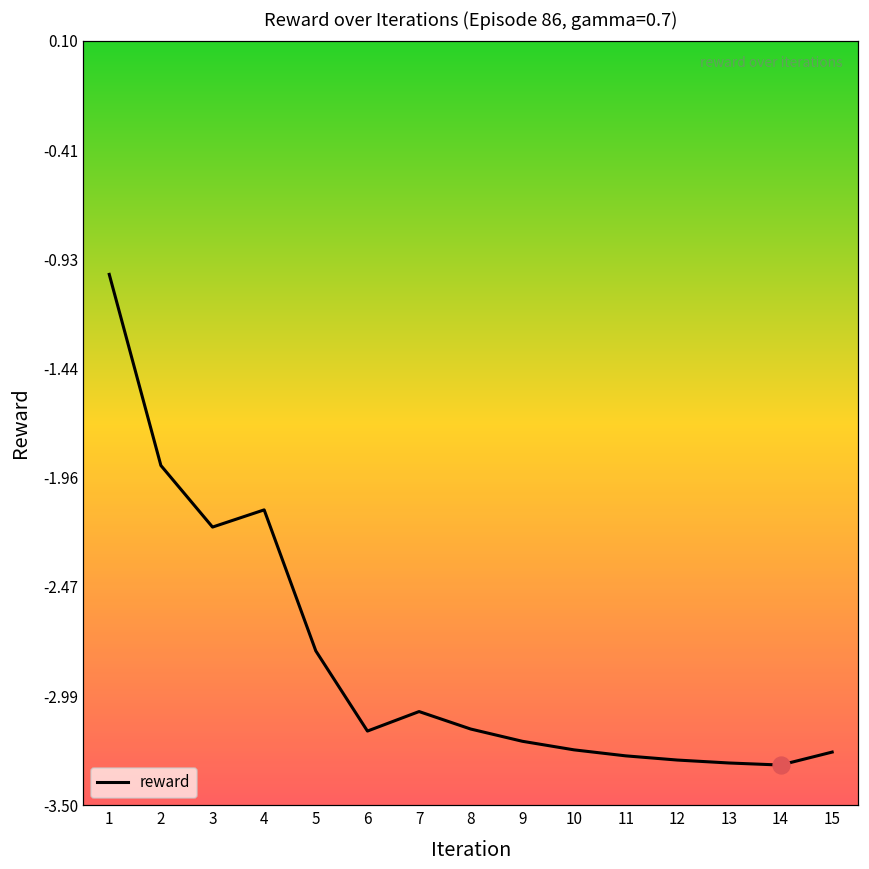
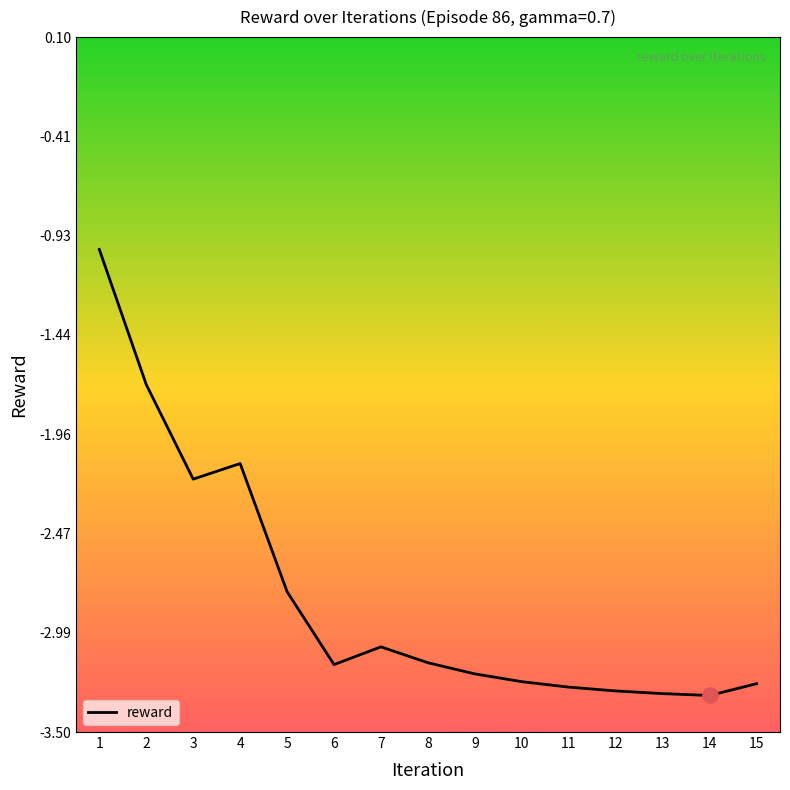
reward, 2: -1.9 -> -1.7
